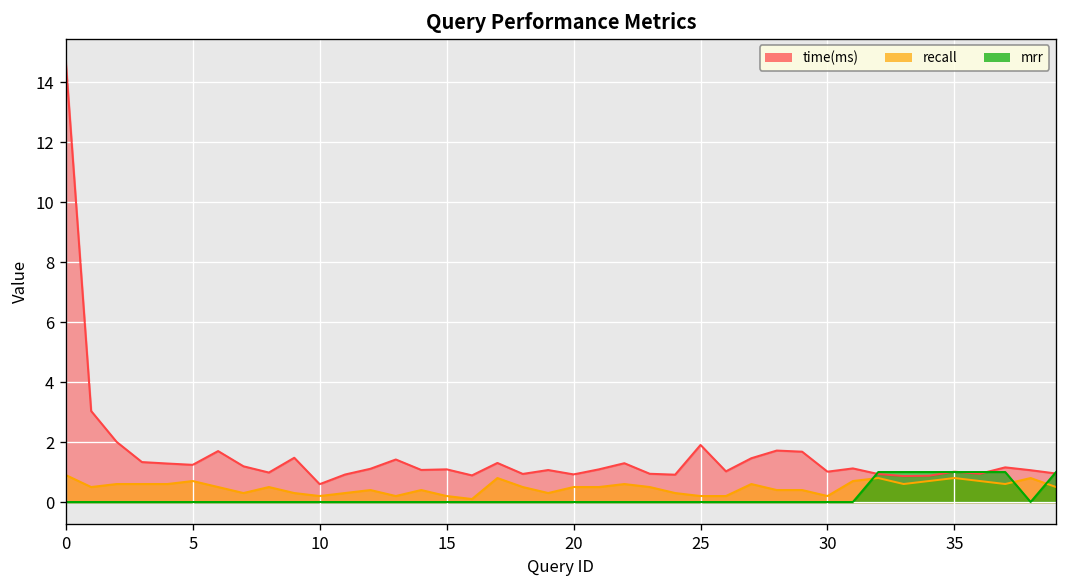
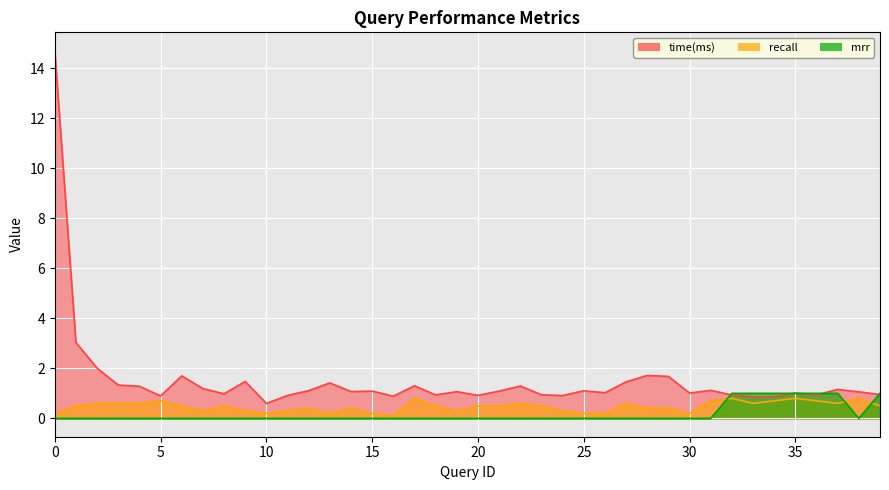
recall, 0: 0.9 -> 0.2
time(ms), 5: 1.2 -> 0.9
time(ms), 25: 1.9 -> 1.1
